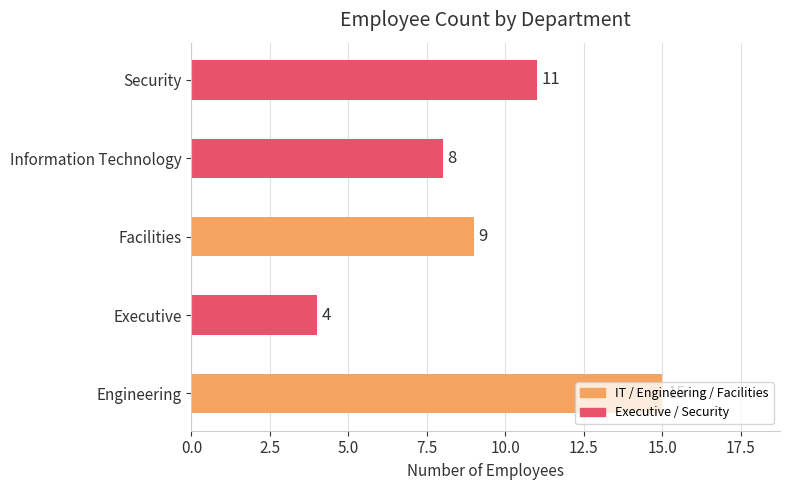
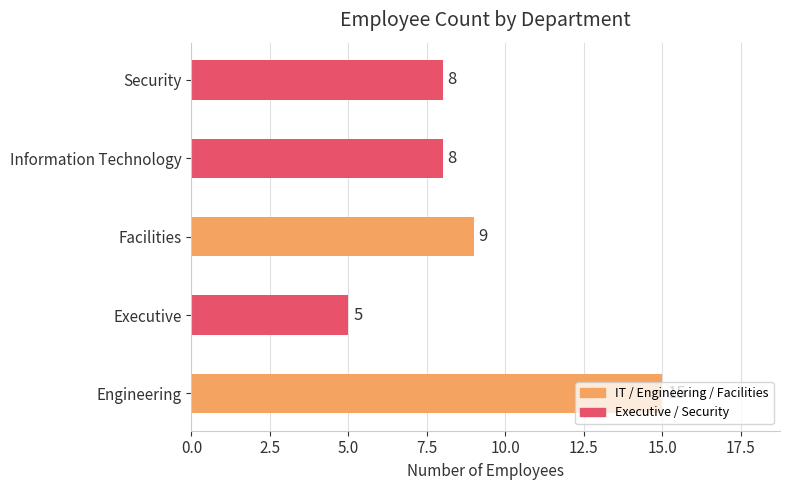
Security: 11 -> 8
Executive: 4 -> 5
